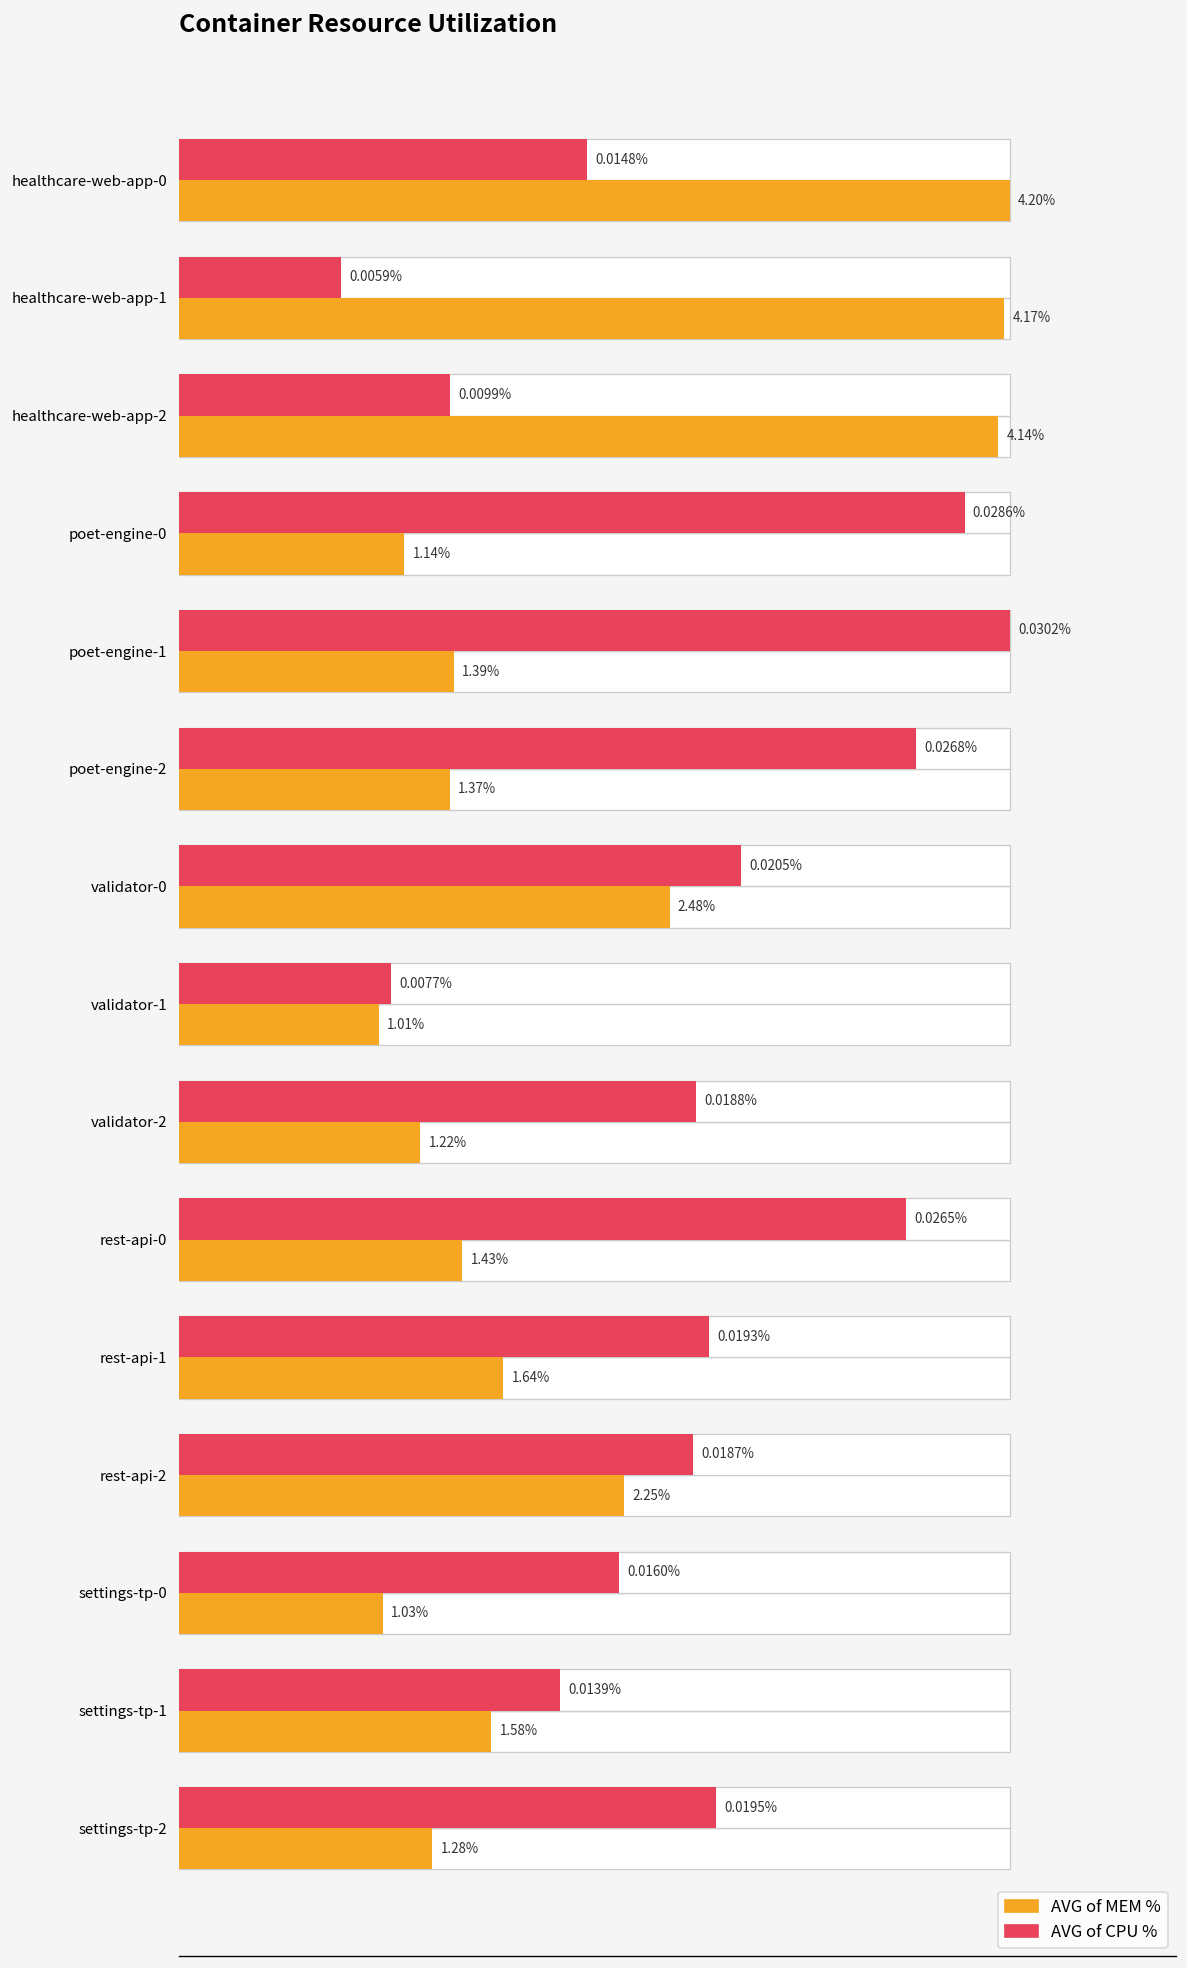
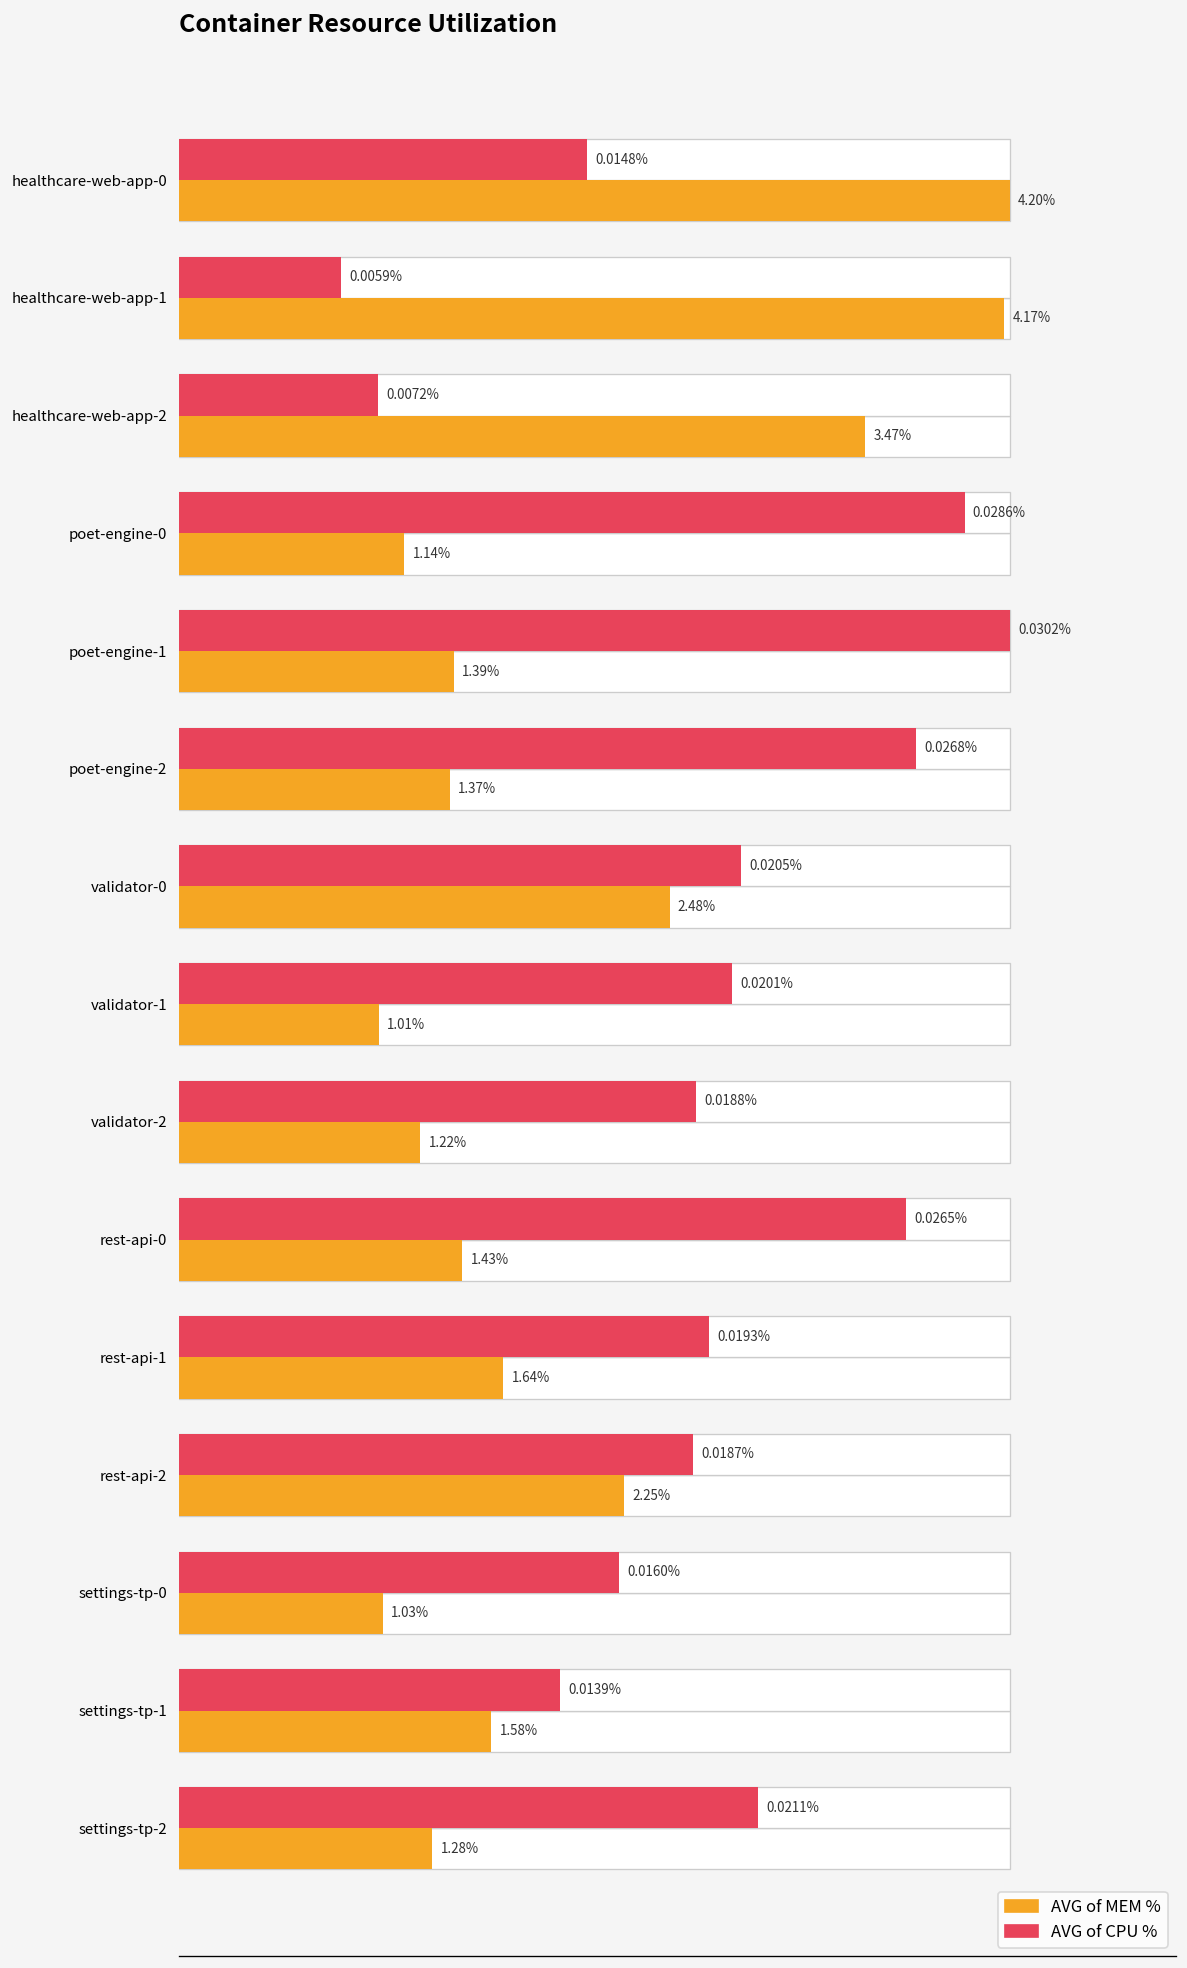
AVG of CPU %, healthcare-web-app-2: 0.0099% -> 0.0072%
AVG of MEM %, healthcare-web-app-2: 4.14% -> 3.47%
AVG of CPU %, validator-1: 0.0077% -> 0.0201%
AVG of CPU %, settings-tp-2: 0.0195% -> 0.0211%
